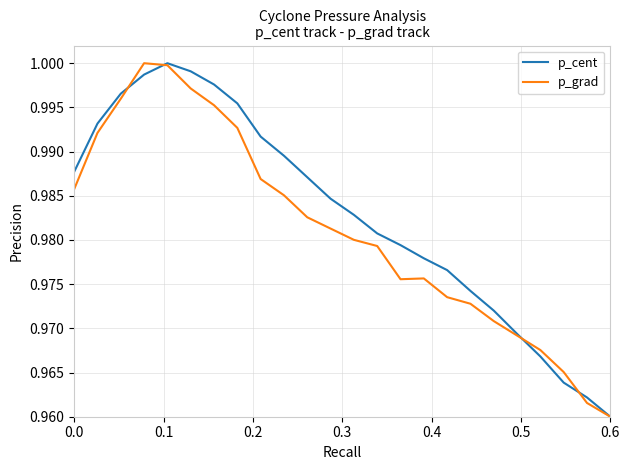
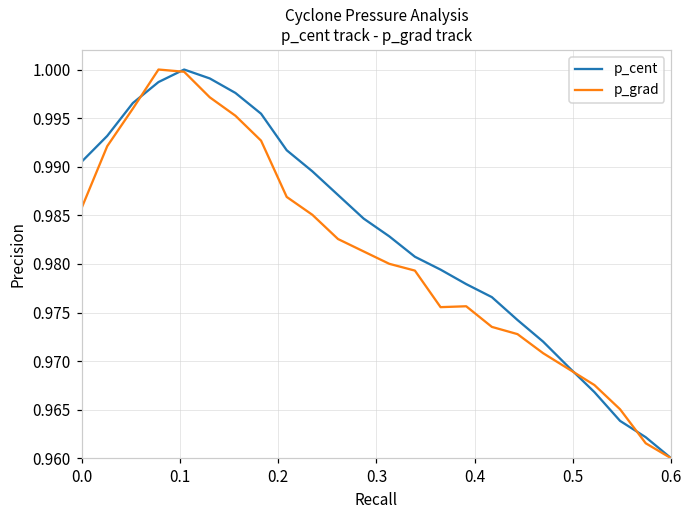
p_cent, 0.0: 0.988 -> 0.991
